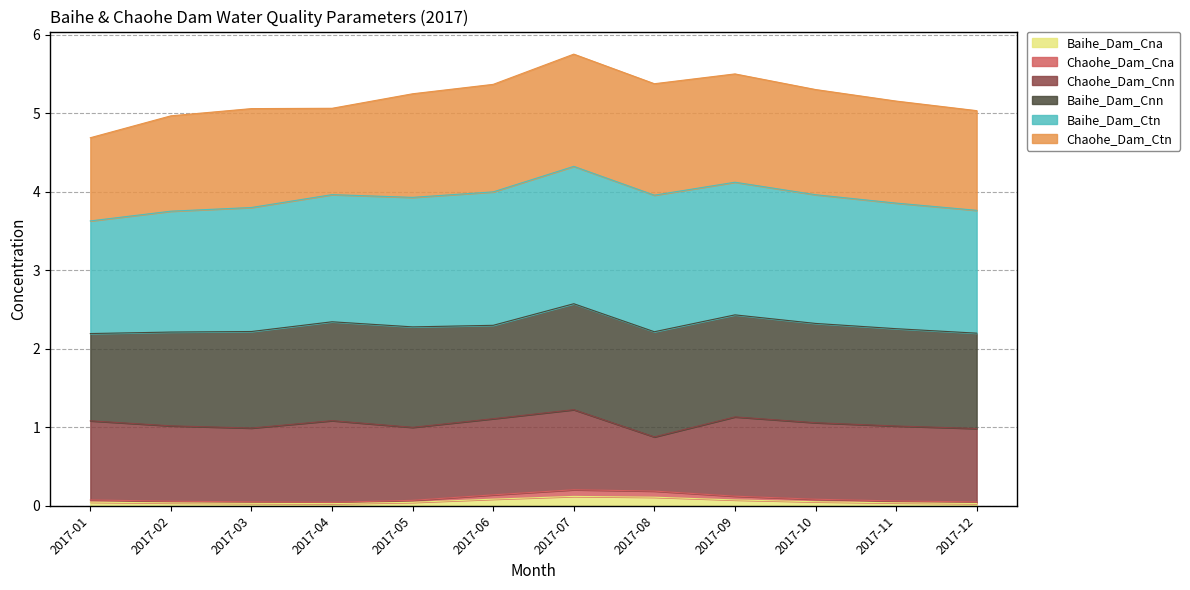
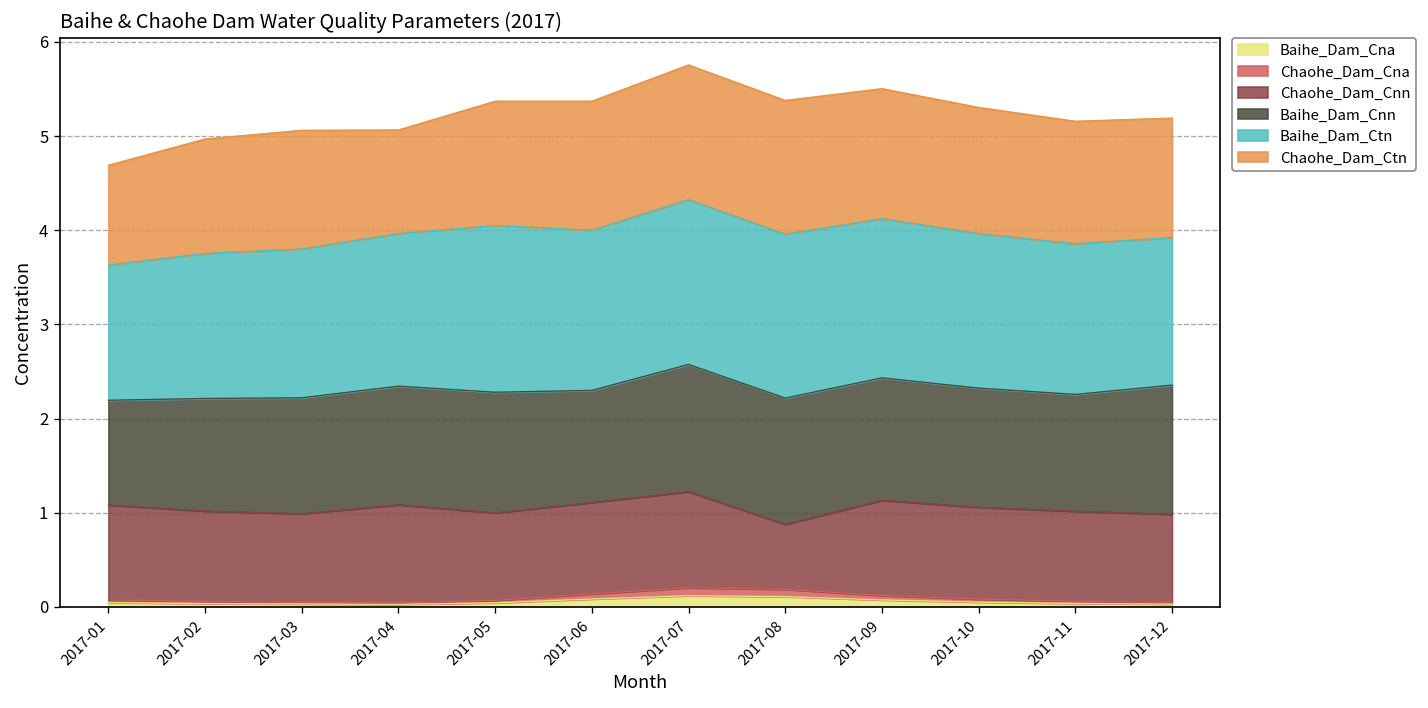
Baihe_Dam_Ctn, 2017-05: 1.7 -> 1.8
Baihe_Dam_Cnn, 2017-12: 1.2 -> 1.4
